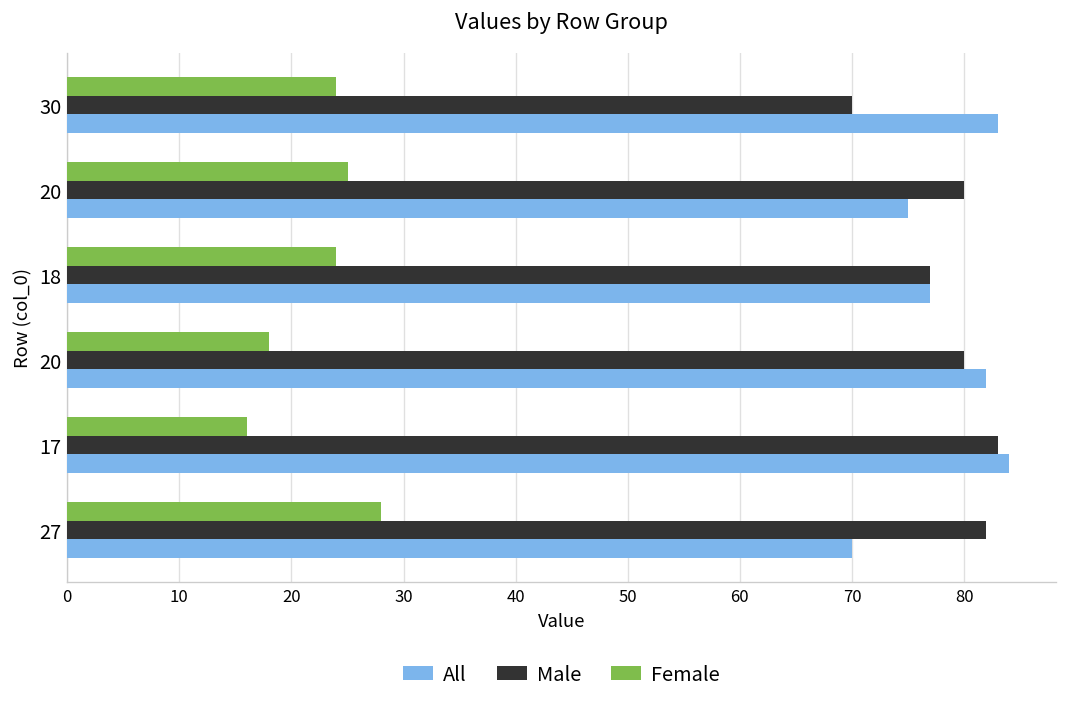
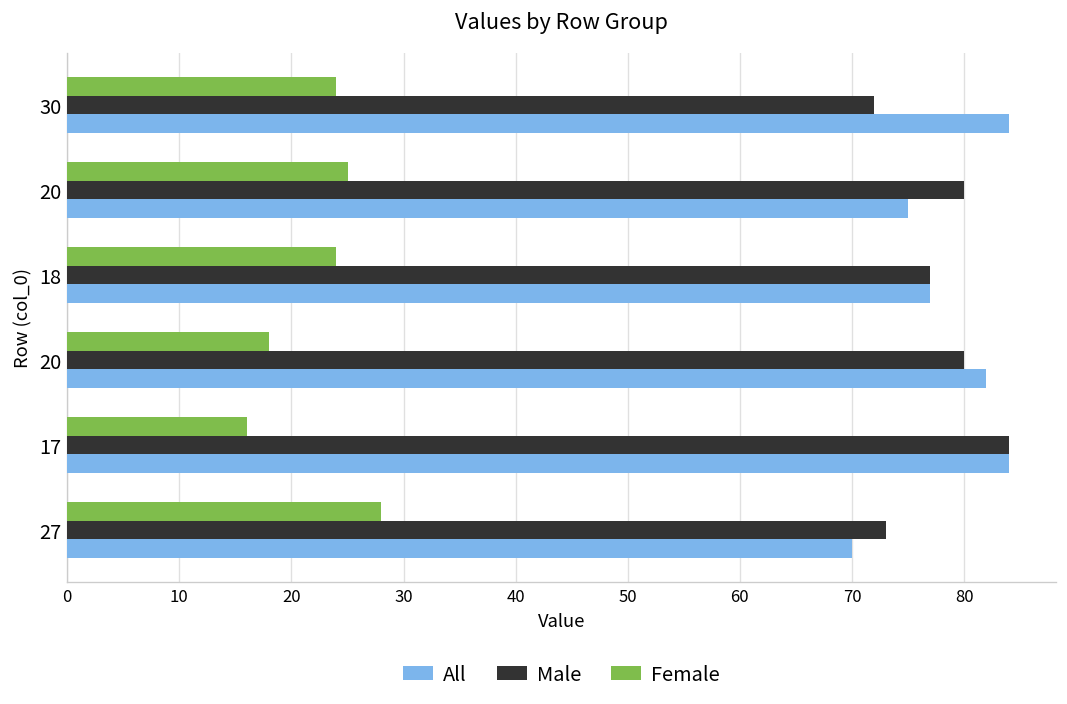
Male, 30: 70 -> 72
All, 30: 83 -> 84
Male, 17: 83 -> 84
Male, 27: 82 -> 73
